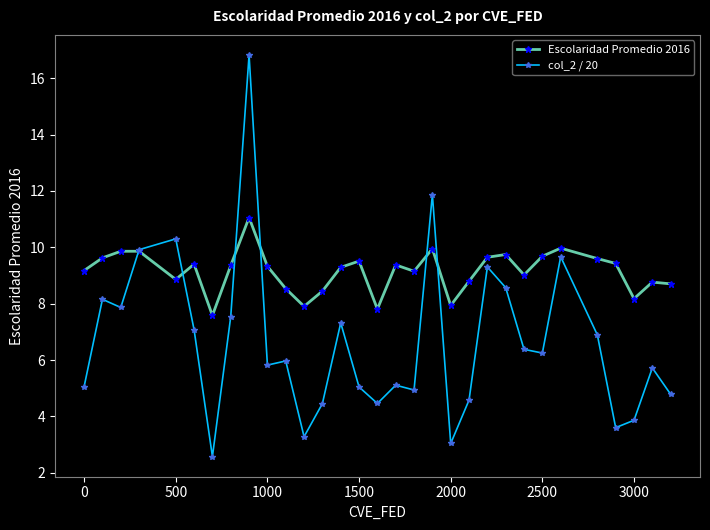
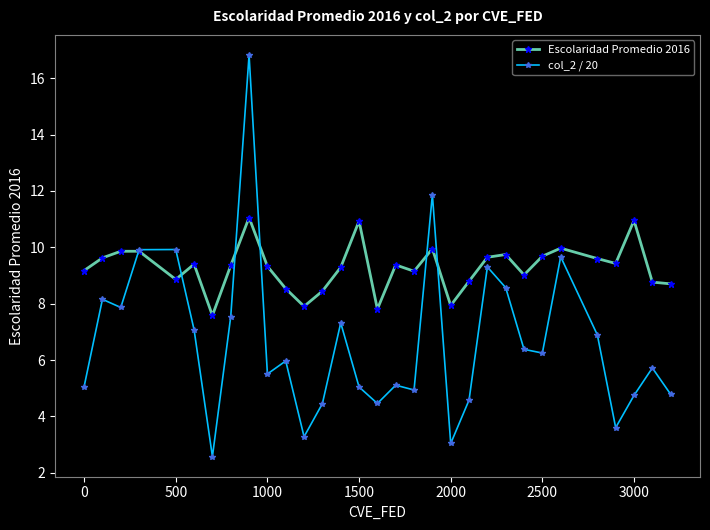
col_2 / 20, 500: 10.3 -> 9.9
col_2 / 20, 1000: 5.8 -> 5.5
Escolaridad Promedio 2016, 1500: 9.5 -> 10.9
Escolaridad Promedio 2016, 3000: 8.2 -> 11.0
col_2 / 20, 3000: 3.9 -> 4.7
